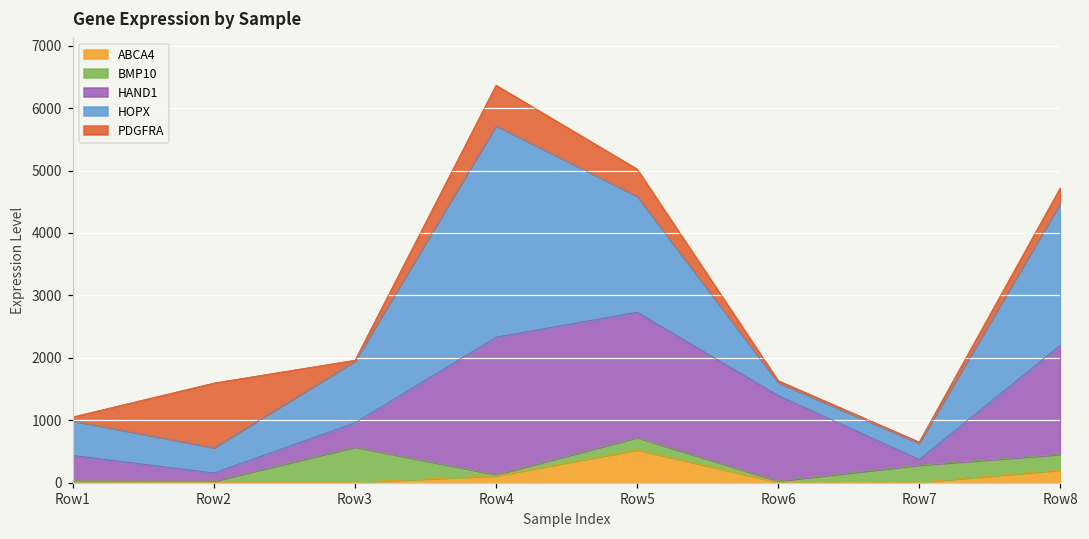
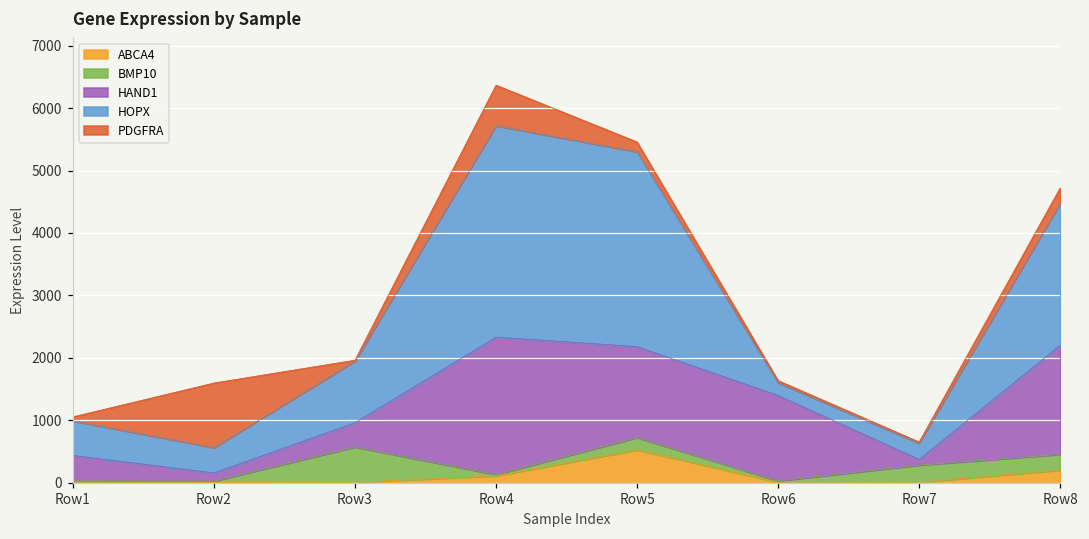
HAND1, Row5: 2000 -> 1500
HOPX, Row5: 1900 -> 3100
PDGFRA, Row5: 400 -> 200
